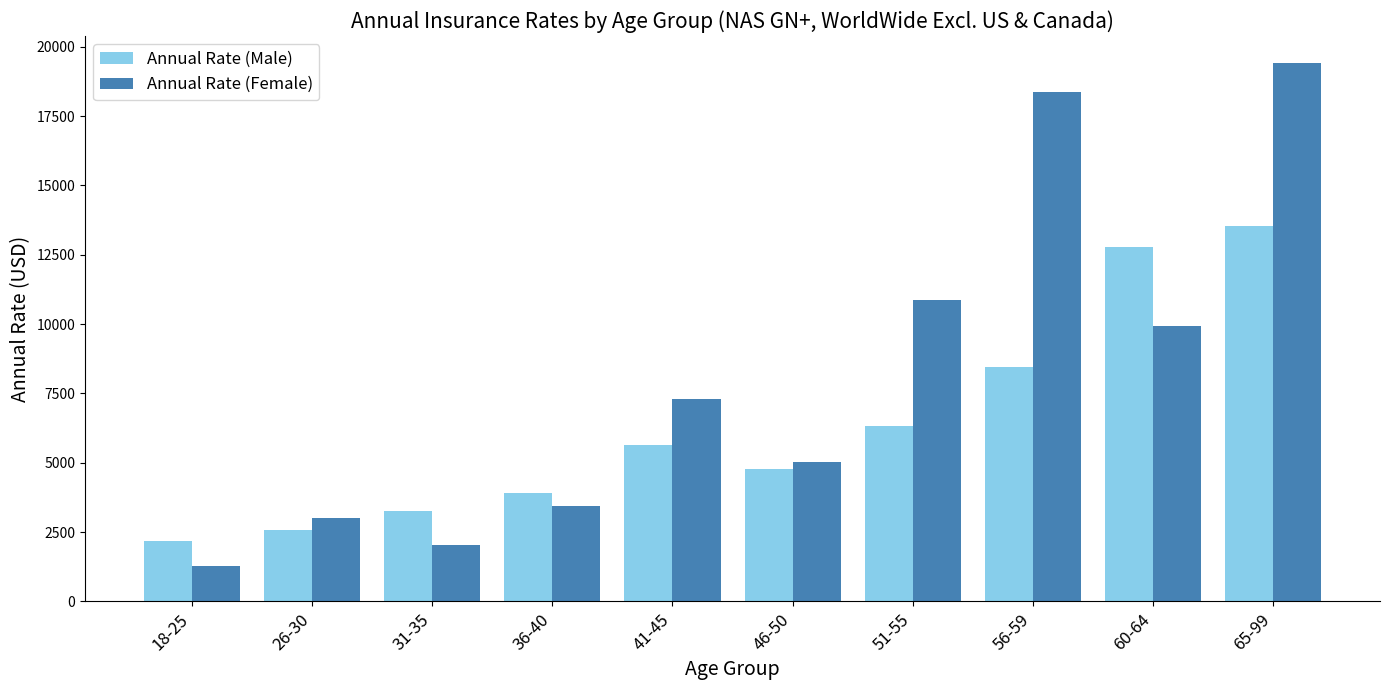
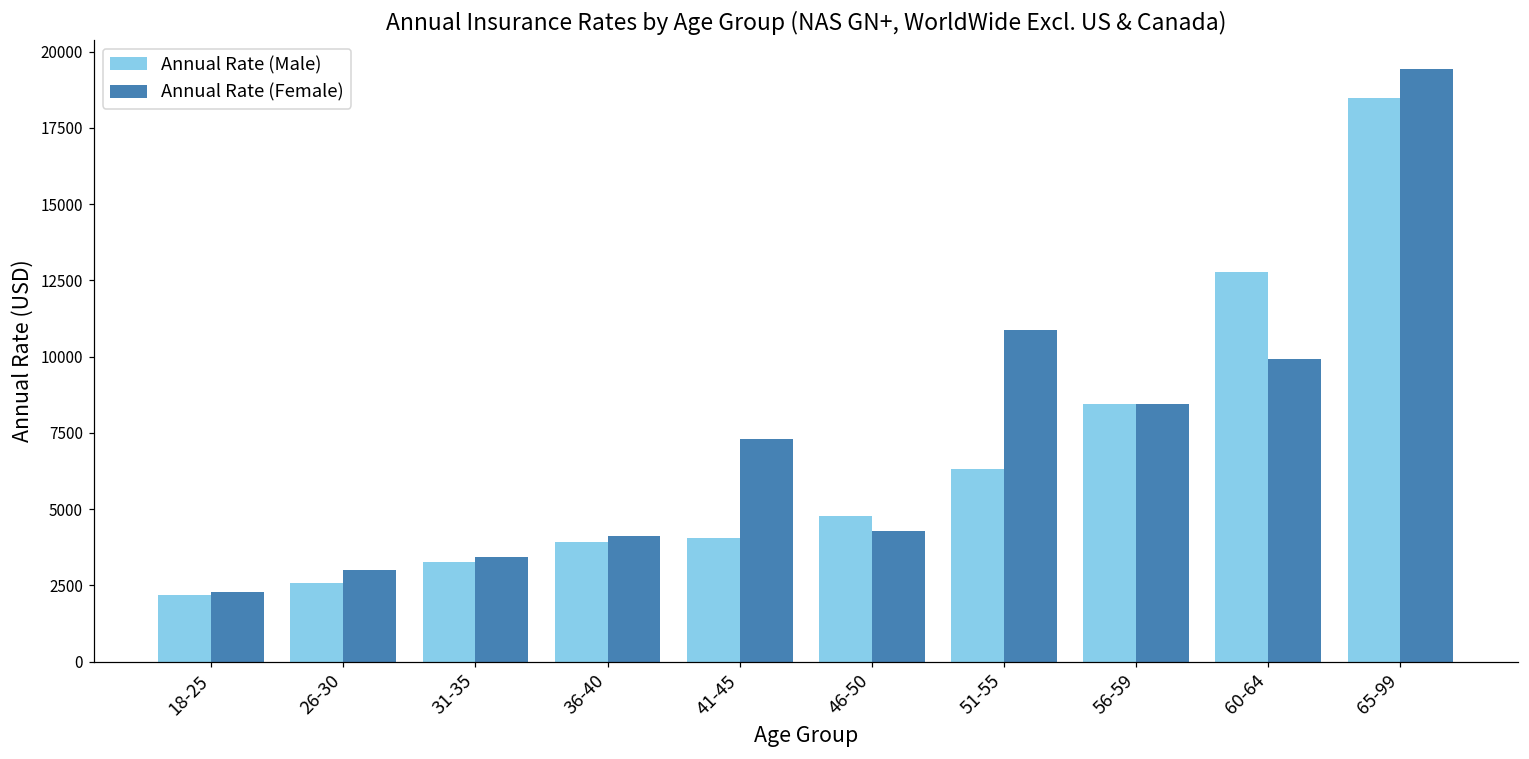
Annual Rate (Female), 18-25: 1300 -> 2300
Annual Rate (Female), 31-35: 2000 -> 3400
Annual Rate (Female), 36-40: 3400 -> 4100
Annual Rate (Male), 41-45: 5700 -> 4100
Annual Rate (Female), 46-50: 5000 -> 4300
Annual Rate (Female), 56-59: 18400 -> 8400
Annual Rate (Male), 65-99: 13500 -> 18500
